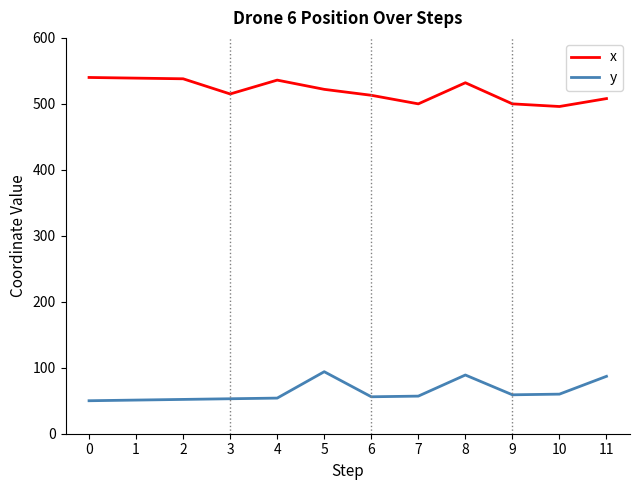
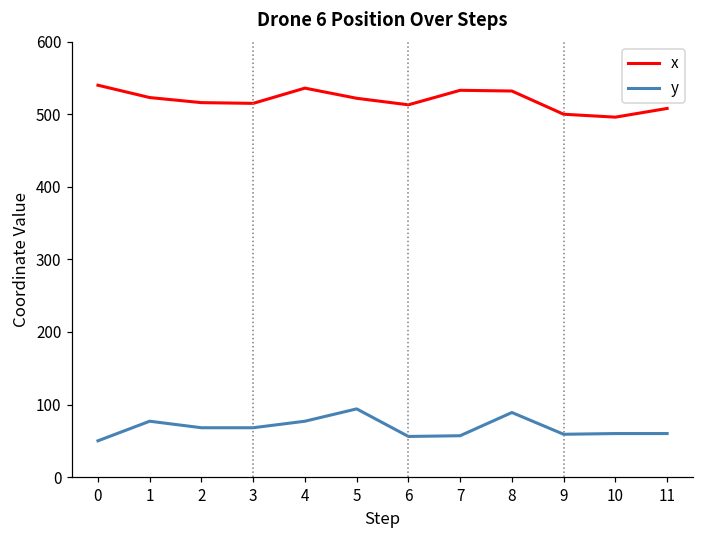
x, 1: 540 -> 520
y, 1: 50 -> 80
x, 2: 540 -> 520
y, 2: 50 -> 70
y, 3: 50 -> 70
y, 4: 50 -> 80
x, 7: 500 -> 530
y, 11: 90 -> 60
